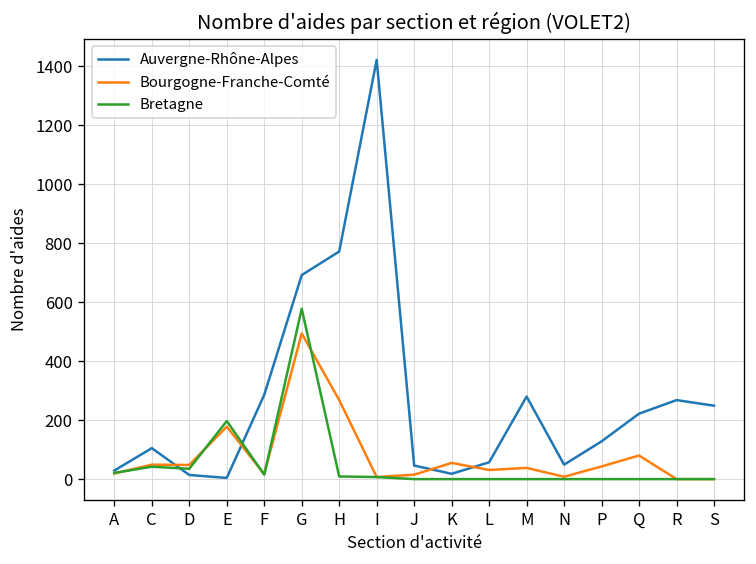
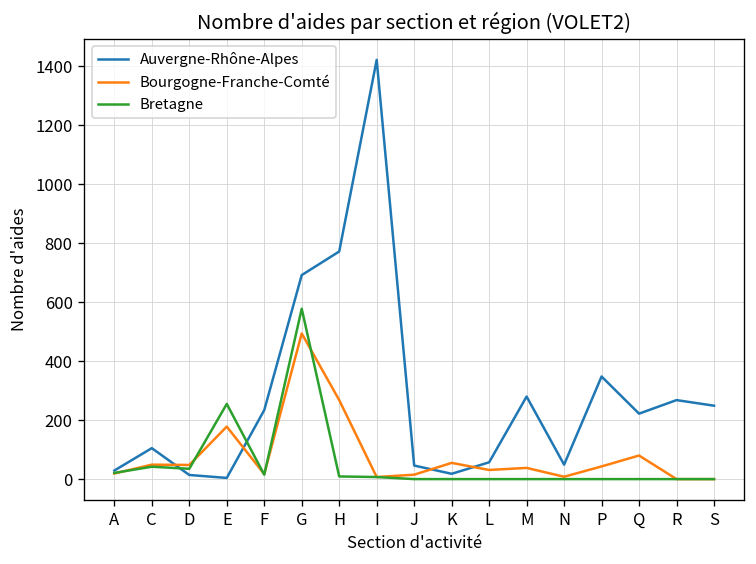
Bretagne, E: 200 -> 260
Auvergne-Rhône-Alpes, F: 290 -> 230
Auvergne-Rhône-Alpes, P: 130 -> 350
